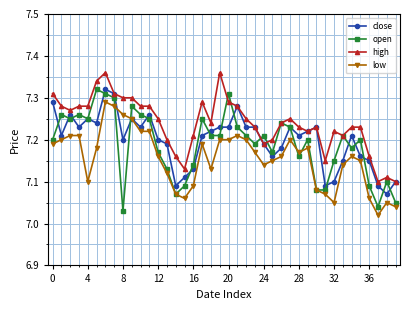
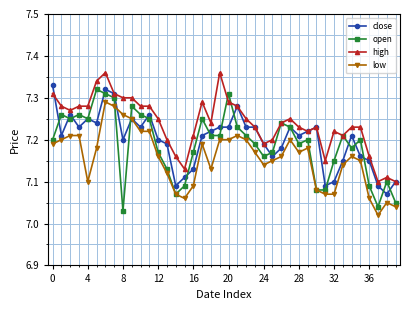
close, 0: 7.29 -> 7.33
open, 16: 7.14 -> 7.17
open, 24: 7.21 -> 7.16
open, 28: 7.16 -> 7.19
low, 32: 7.05 -> 7.07
